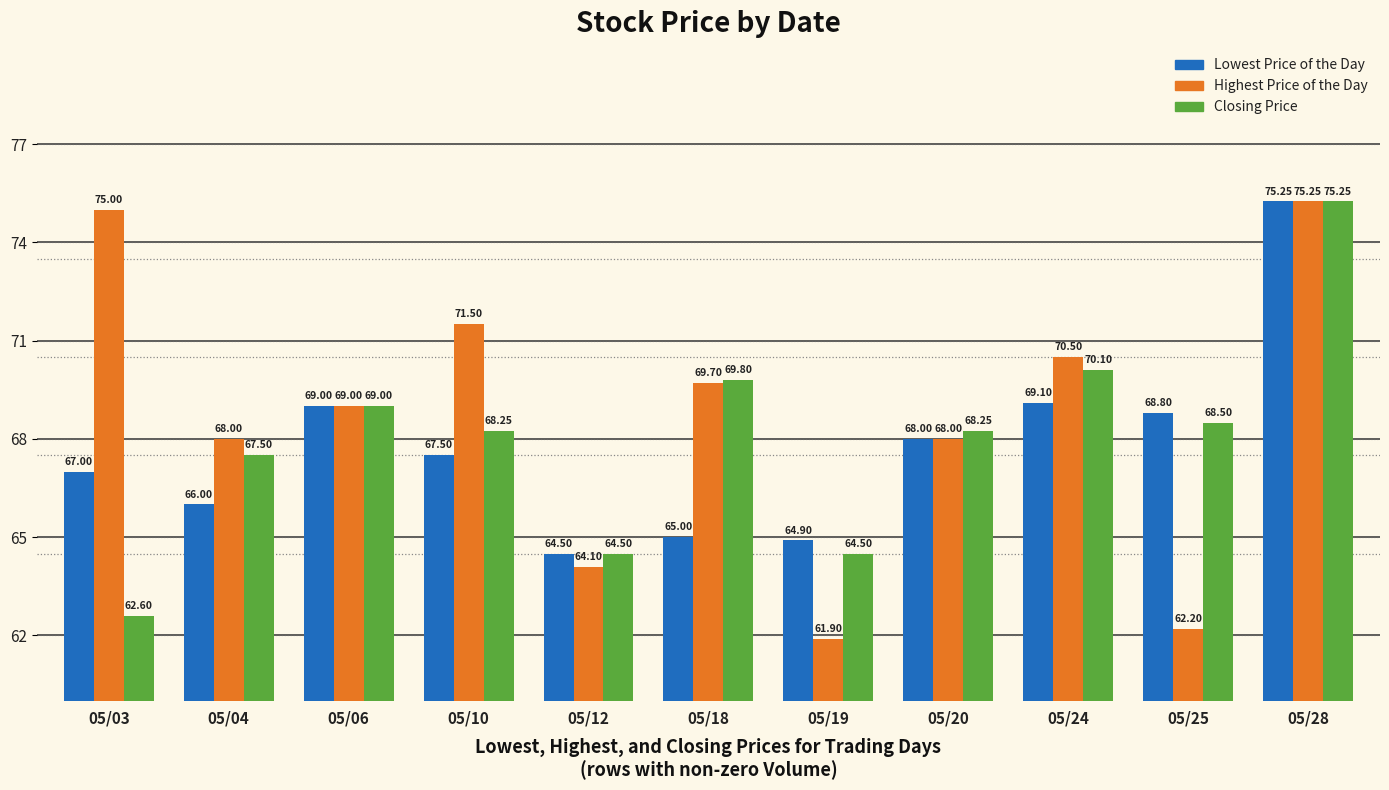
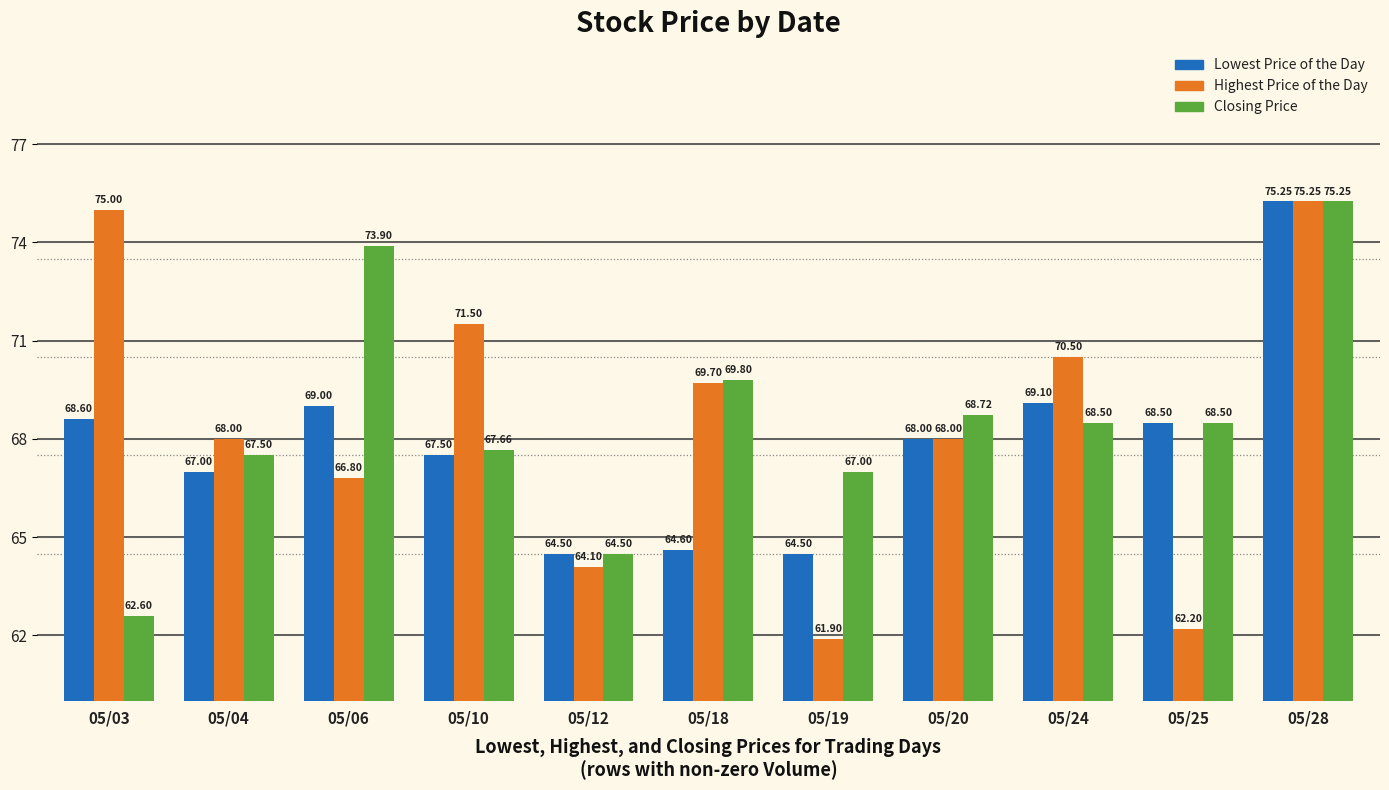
Lowest Price of the Day, 05/03: 67.00 -> 68.60
Lowest Price of the Day, 05/04: 66.00 -> 67.00
Highest Price of the Day, 05/06: 69.00 -> 66.80
Closing Price, 05/06: 69.00 -> 73.90
Closing Price, 05/10: 68.25 -> 67.66
Lowest Price of the Day, 05/18: 65.00 -> 64.60
Lowest Price of the Day, 05/19: 64.90 -> 64.50
Closing Price, 05/19: 64.50 -> 67.00
Closing Price, 05/20: 68.25 -> 68.72
Closing Price, 05/24: 70.10 -> 68.50
Lowest Price of the Day, 05/25: 68.80 -> 68.50
